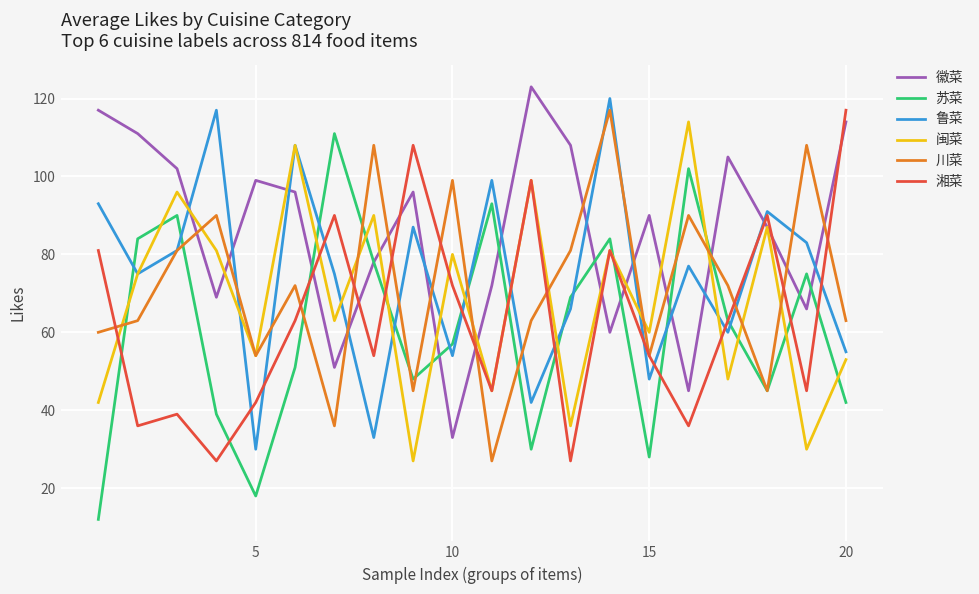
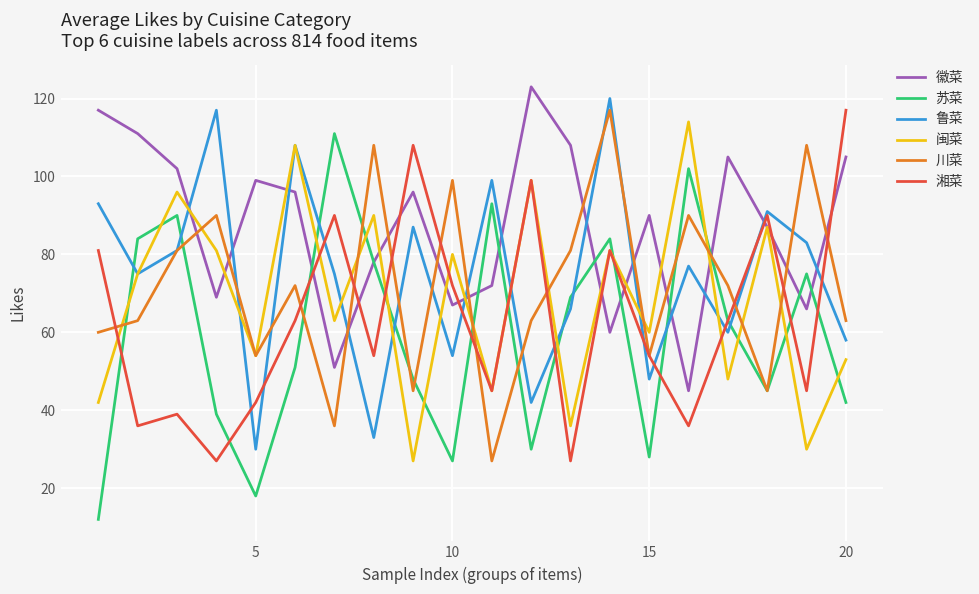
徽菜, 10: 33 -> 67
苏菜, 10: 57 -> 27
徽菜, 20: 114 -> 105
鲁菜, 20: 55 -> 58
